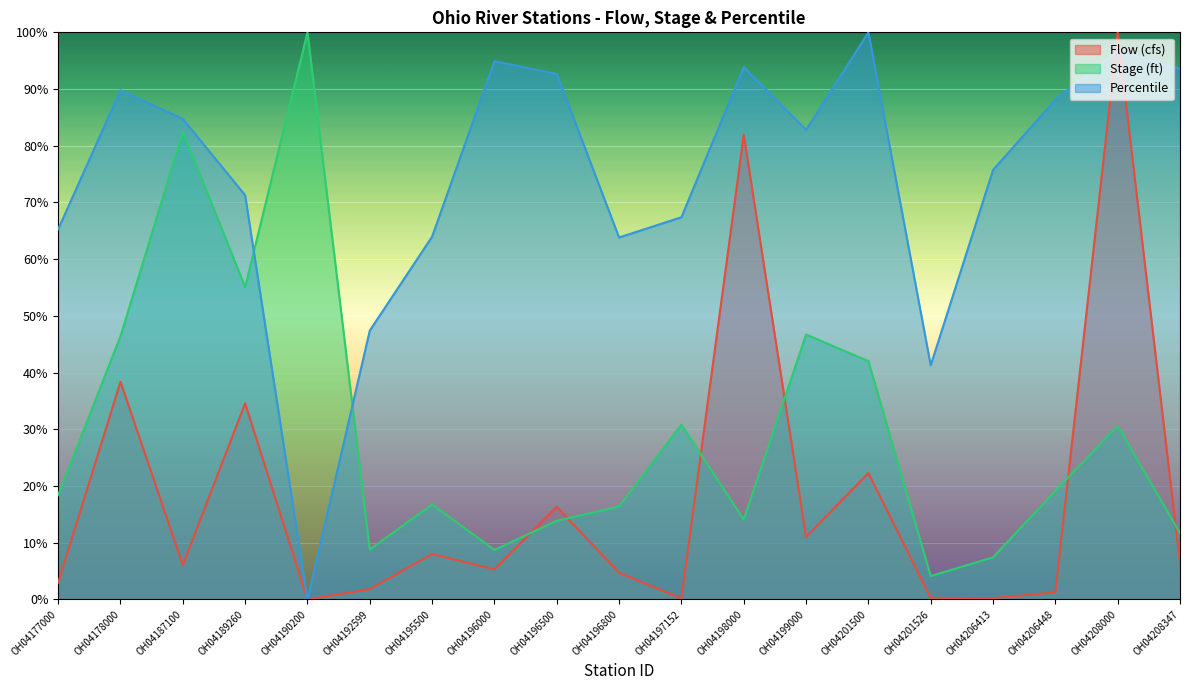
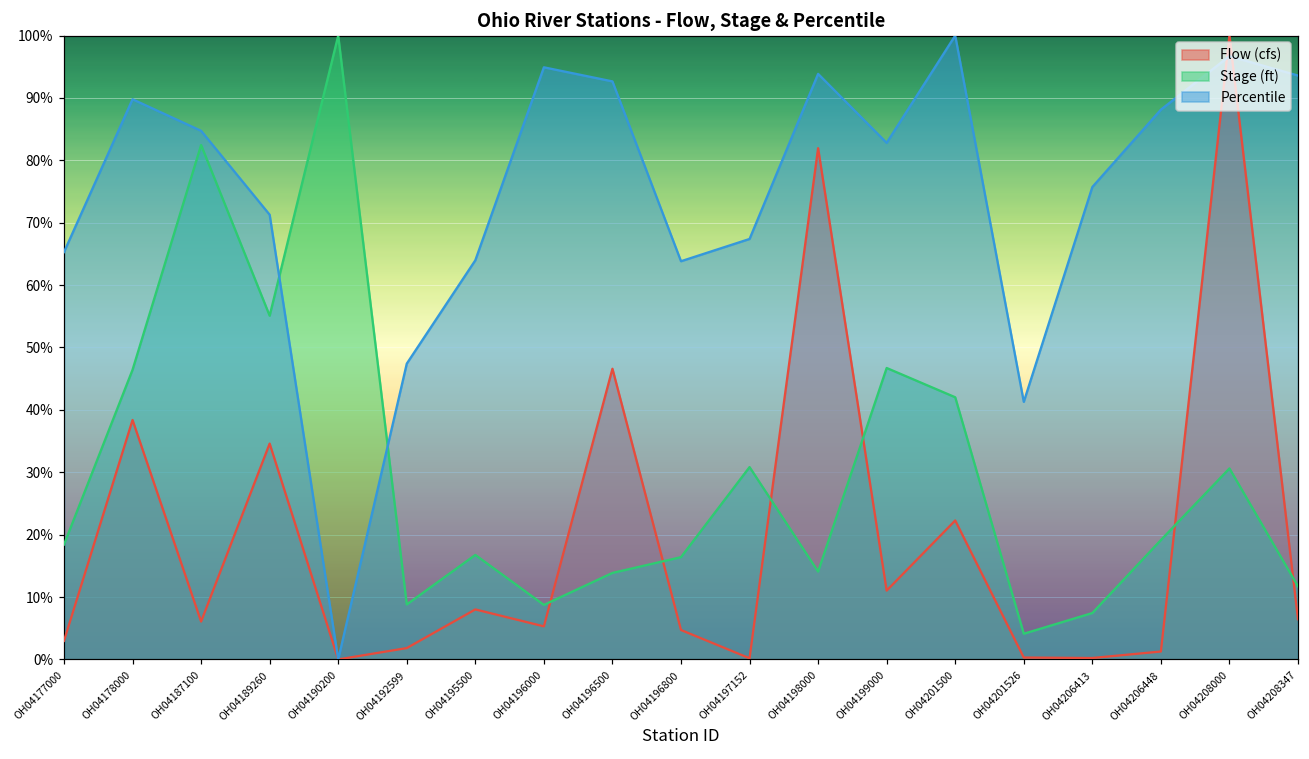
Flow (cfs), OH04196500: 16% -> 47%
